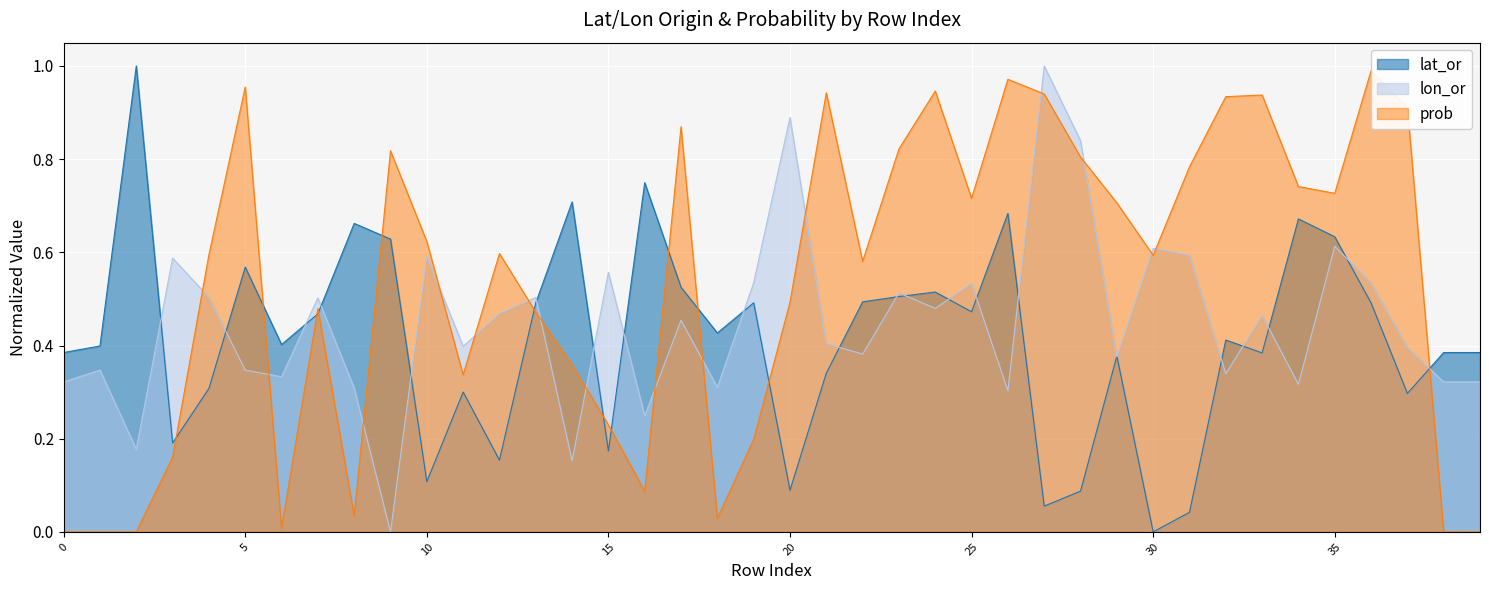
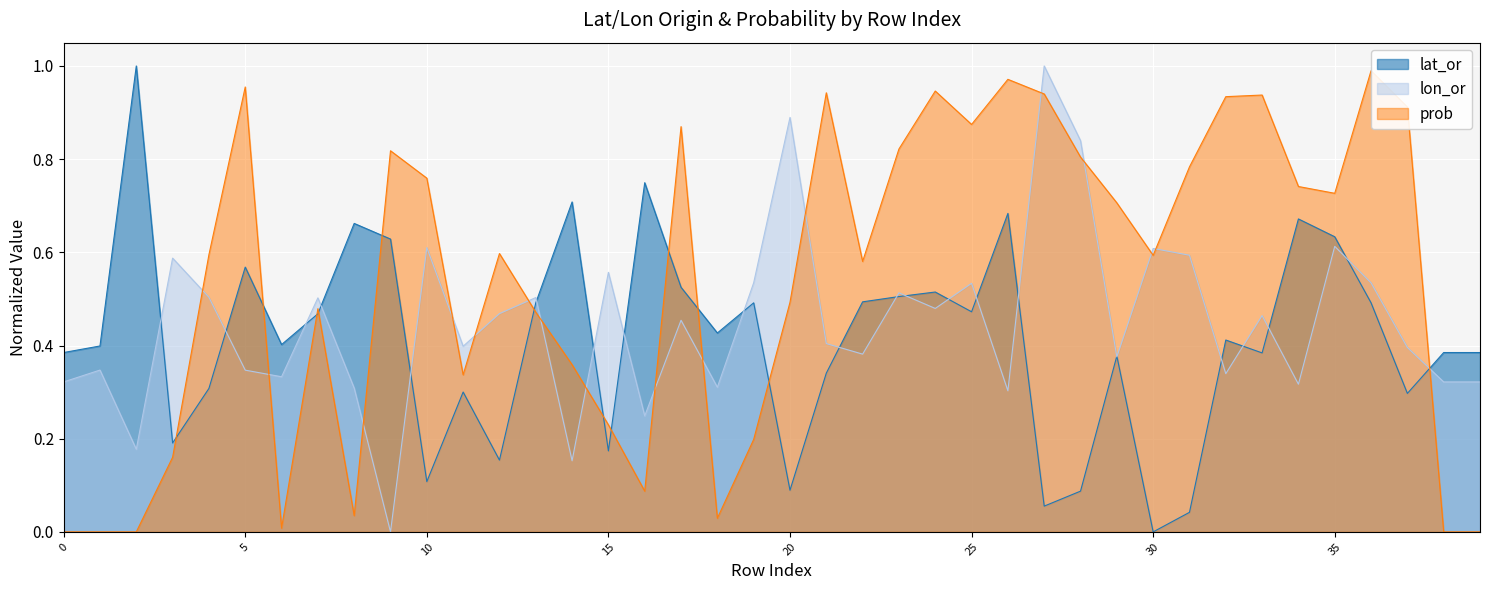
lon_or, 10: 0.59 -> 0.61
prob, 10: 0.62 -> 0.76
prob, 25: 0.72 -> 0.87
